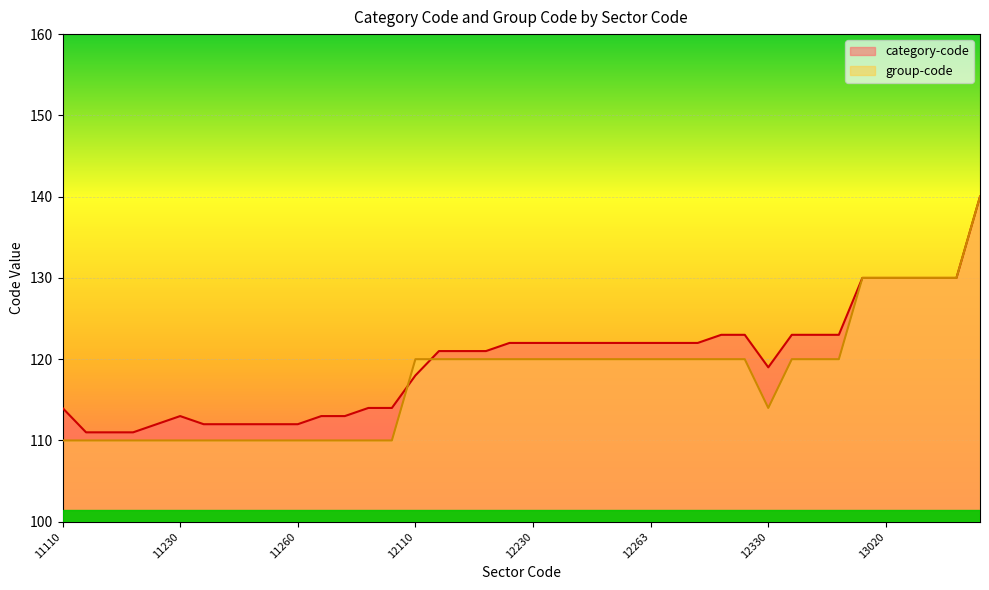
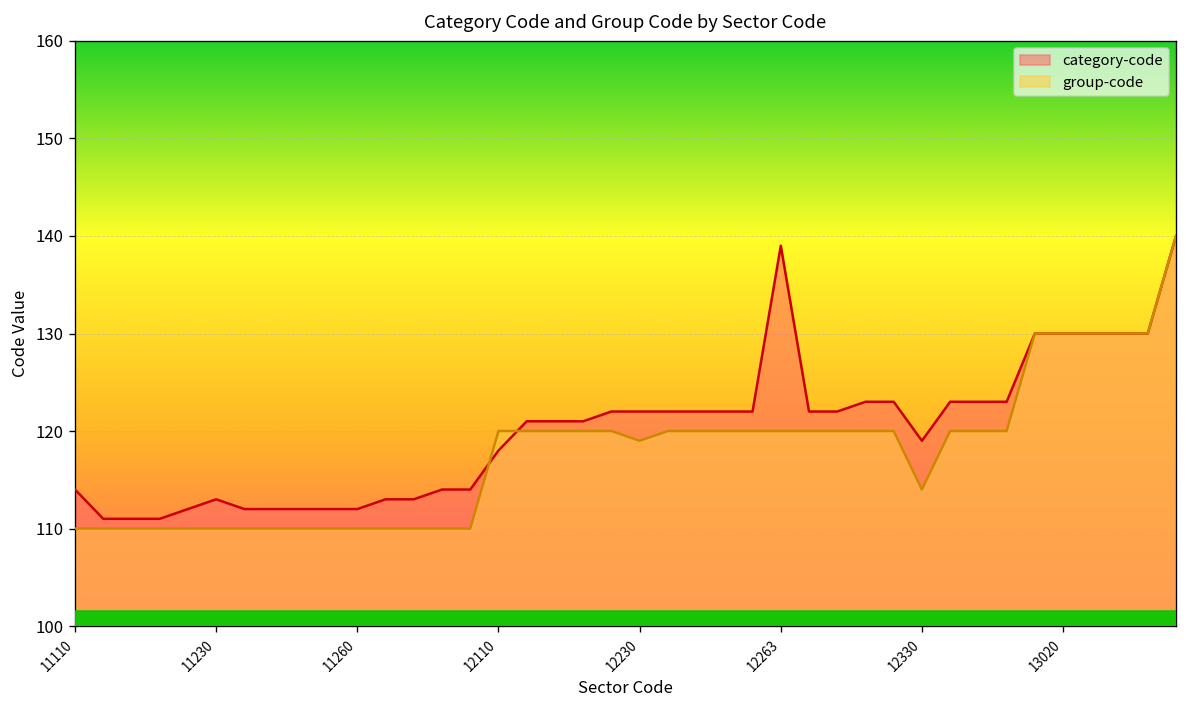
group-code, 12230: 120 -> 119
category-code, 12263: 122 -> 139
